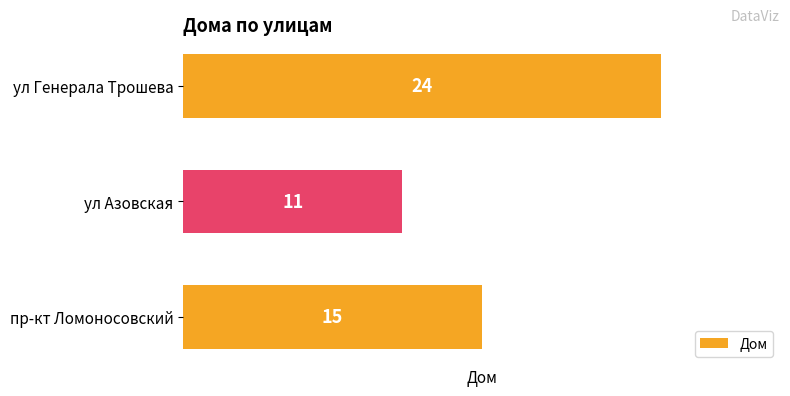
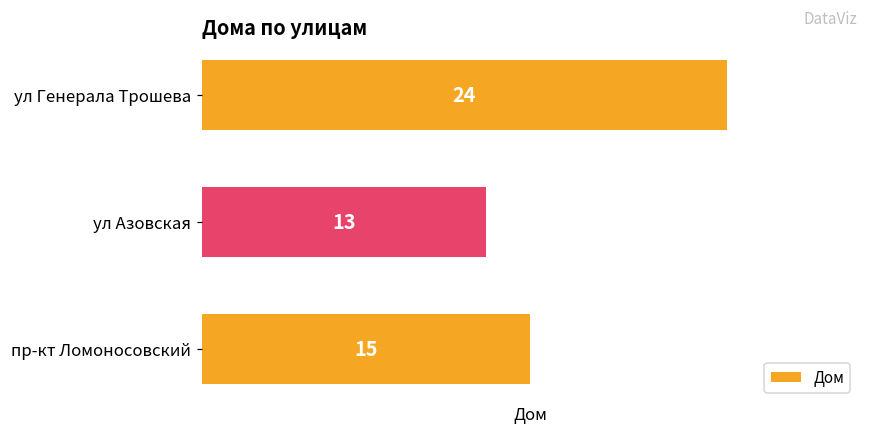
ул Азовская: 11 -> 13
